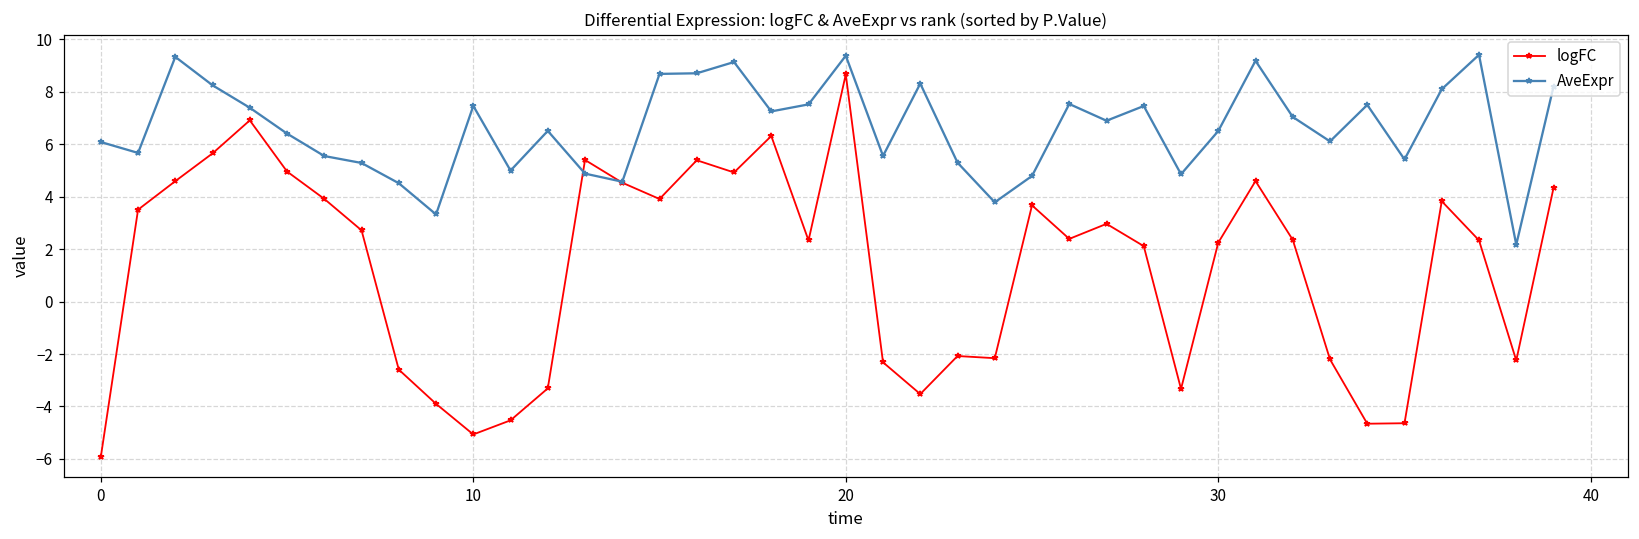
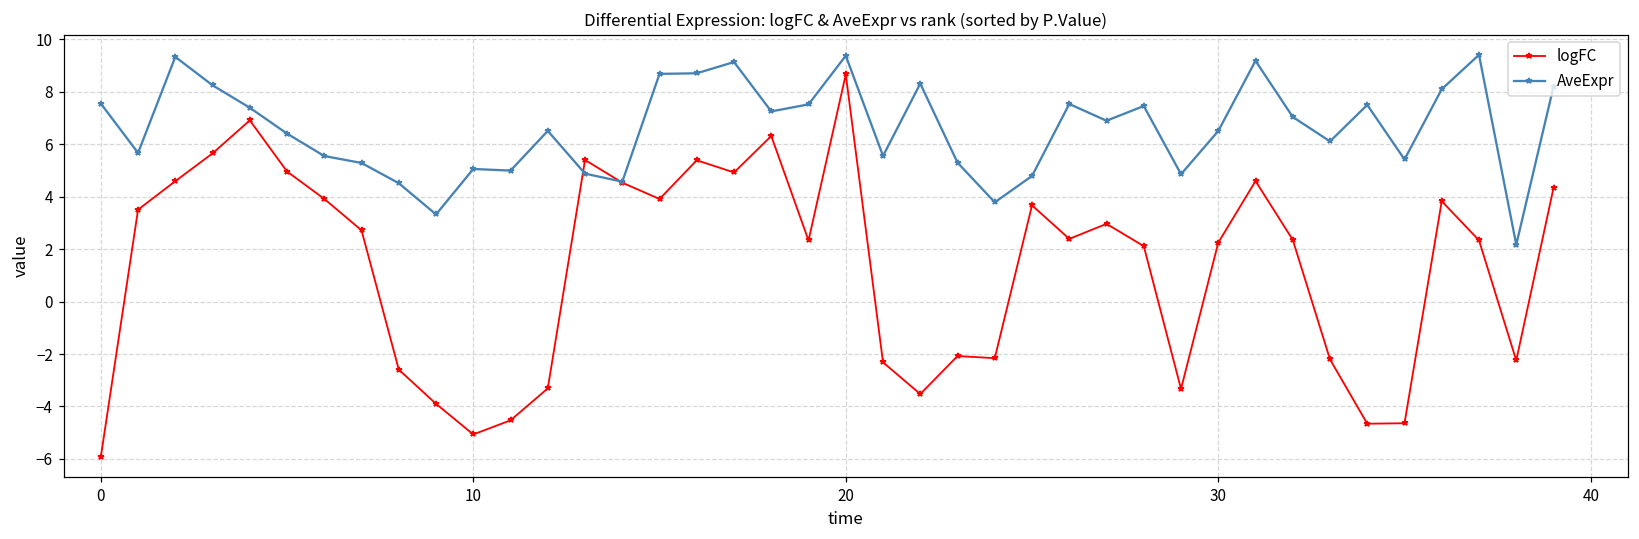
AveExpr, 0: 6.1 -> 7.6
AveExpr, 10: 7.5 -> 5.1
